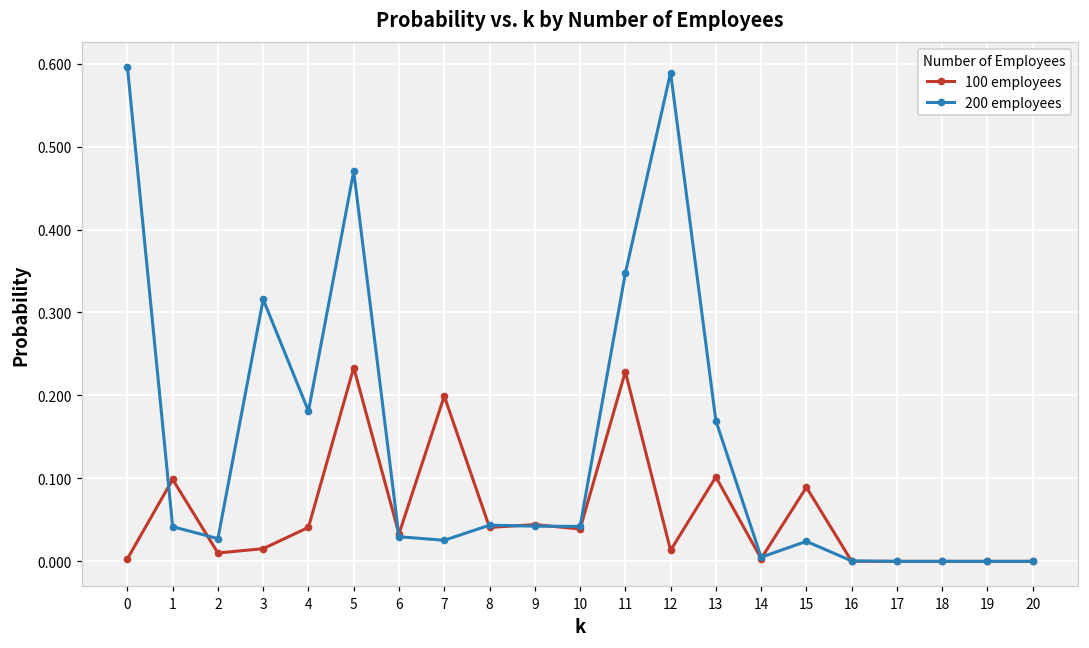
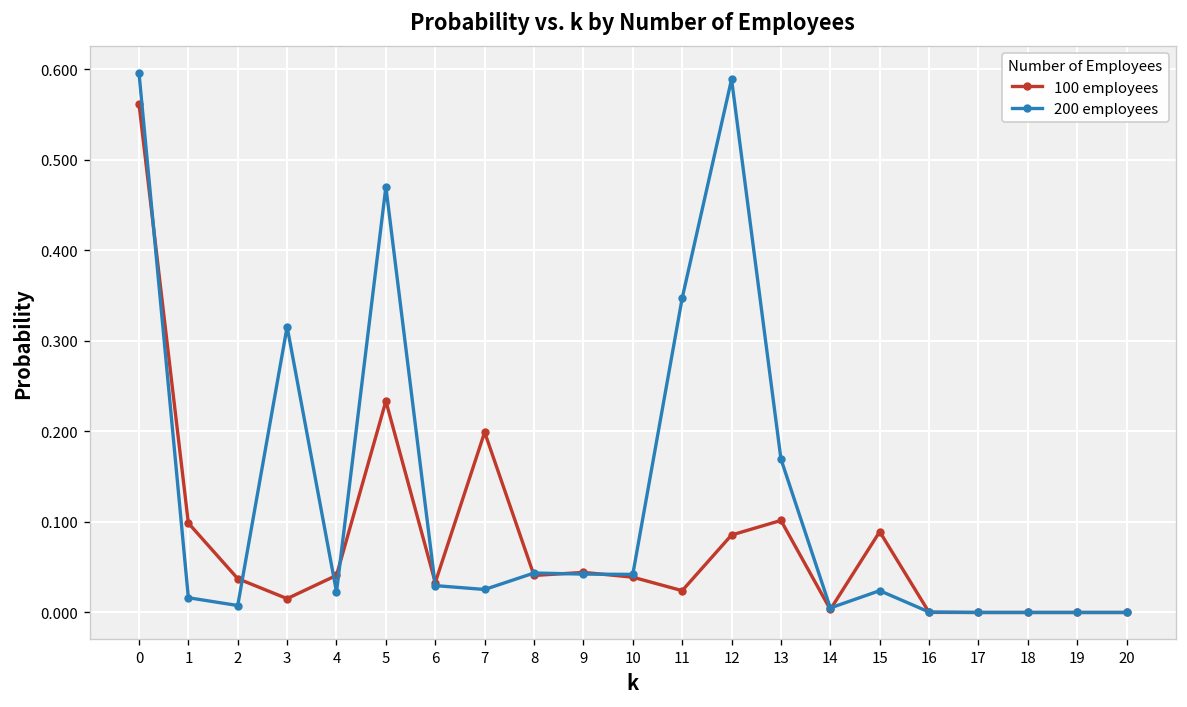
100 employees, 0: 0.00 -> 0.56
200 employees, 1: 0.04 -> 0.02
100 employees, 2: 0.01 -> 0.04
200 employees, 2: 0.03 -> 0.01
200 employees, 4: 0.18 -> 0.02
100 employees, 11: 0.23 -> 0.02
100 employees, 12: 0.01 -> 0.09
